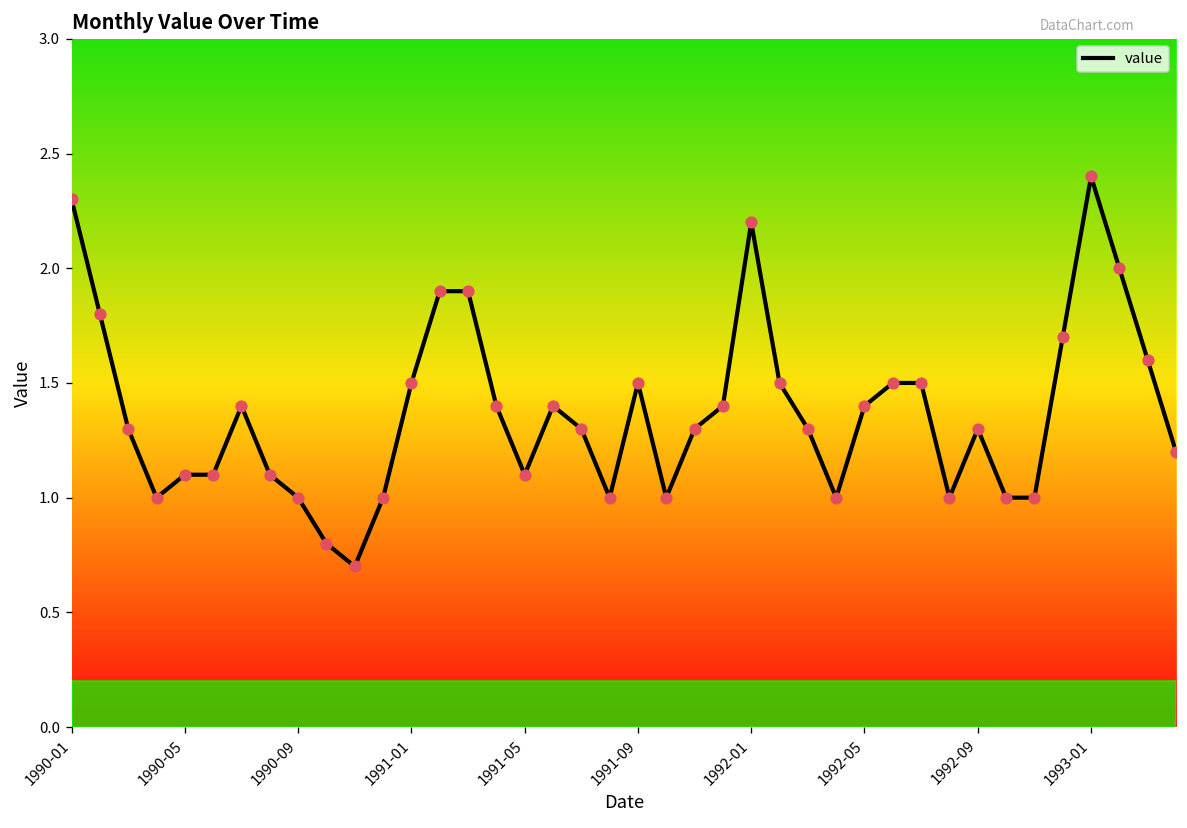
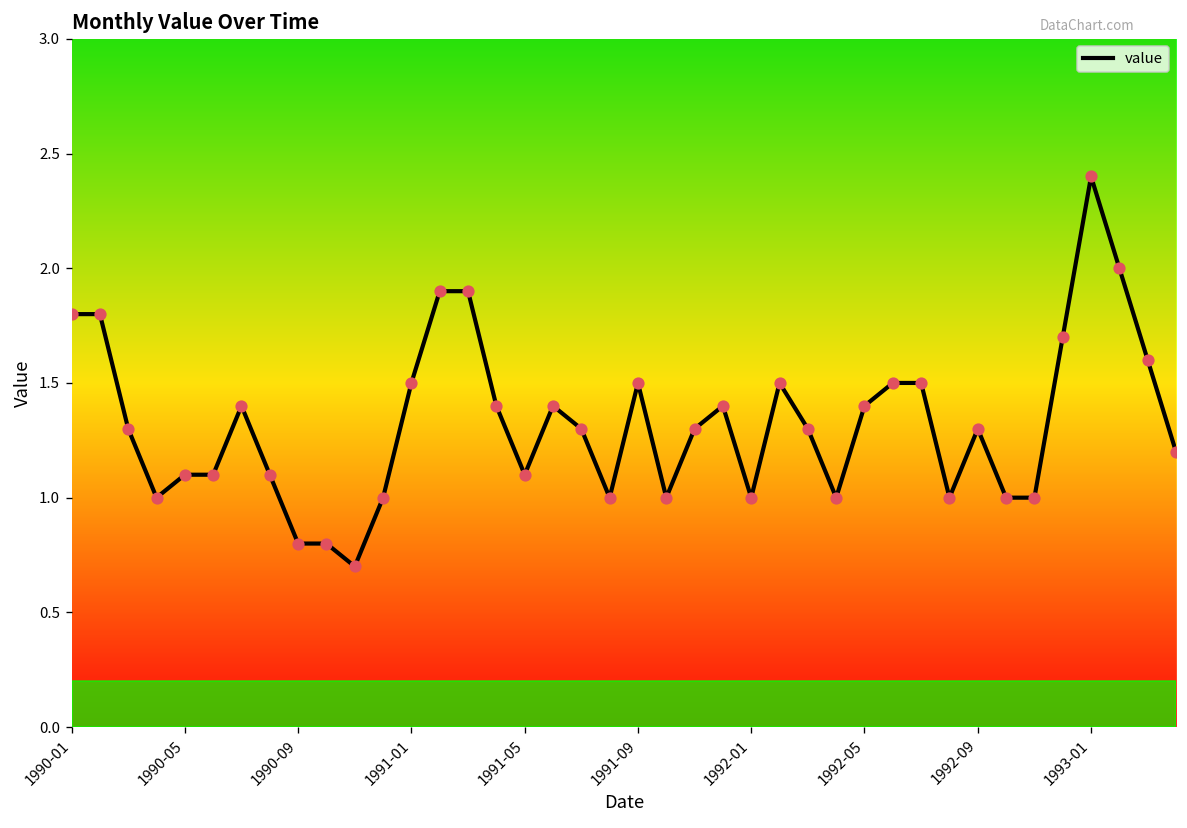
1990-01: 2.3 -> 1.8
1990-09: 1.0 -> 0.8
1992-01: 2.2 -> 1.0
